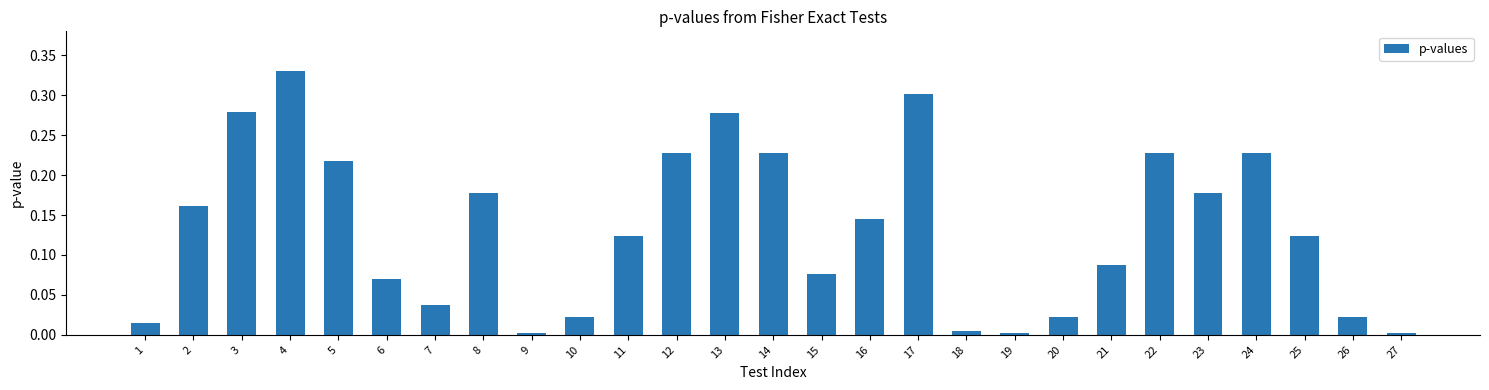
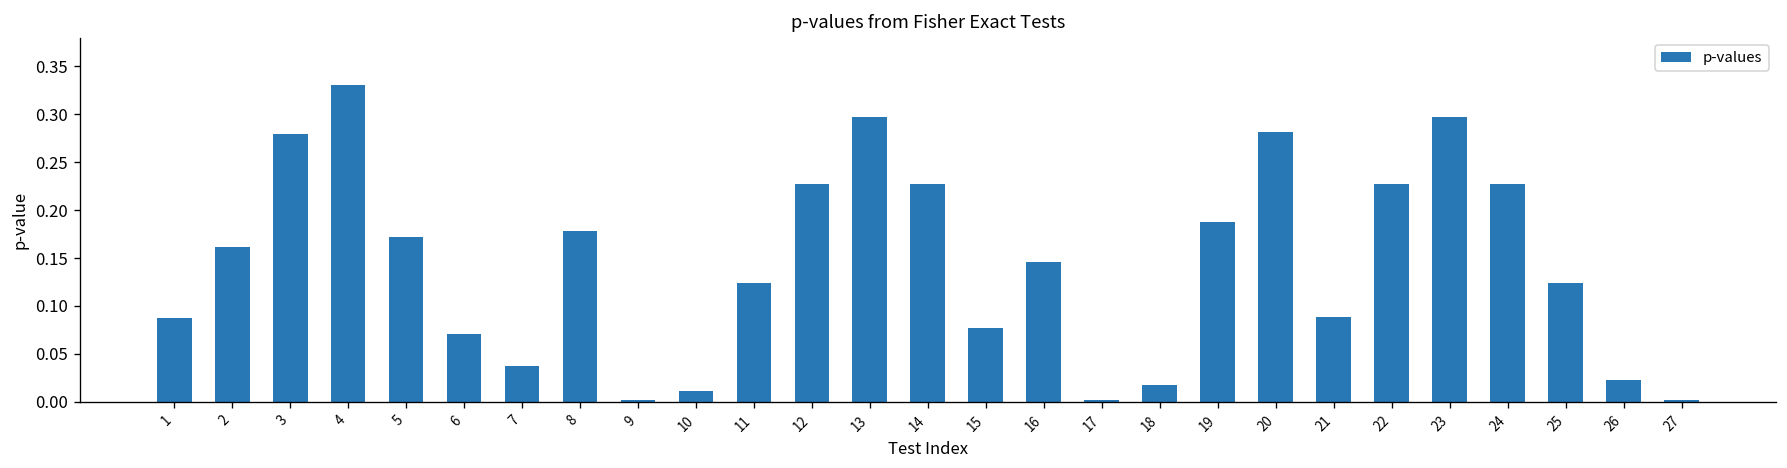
1: 0.01 -> 0.09
5: 0.22 -> 0.17
10: 0.02 -> 0.01
13: 0.28 -> 0.30
17: 0.30 -> 0.00
18: 0.00 -> 0.02
19: 0.00 -> 0.19
20: 0.02 -> 0.28
23: 0.18 -> 0.30
